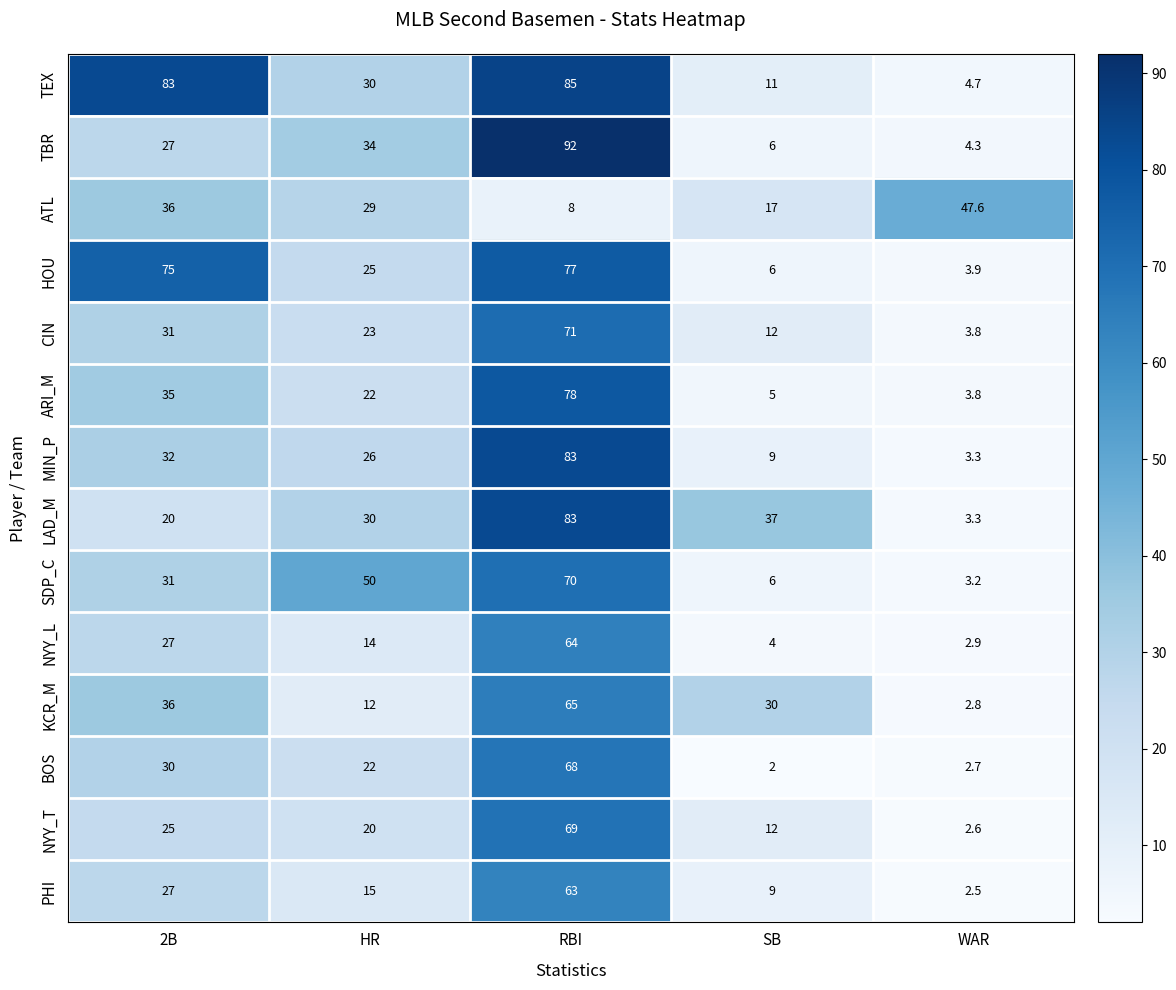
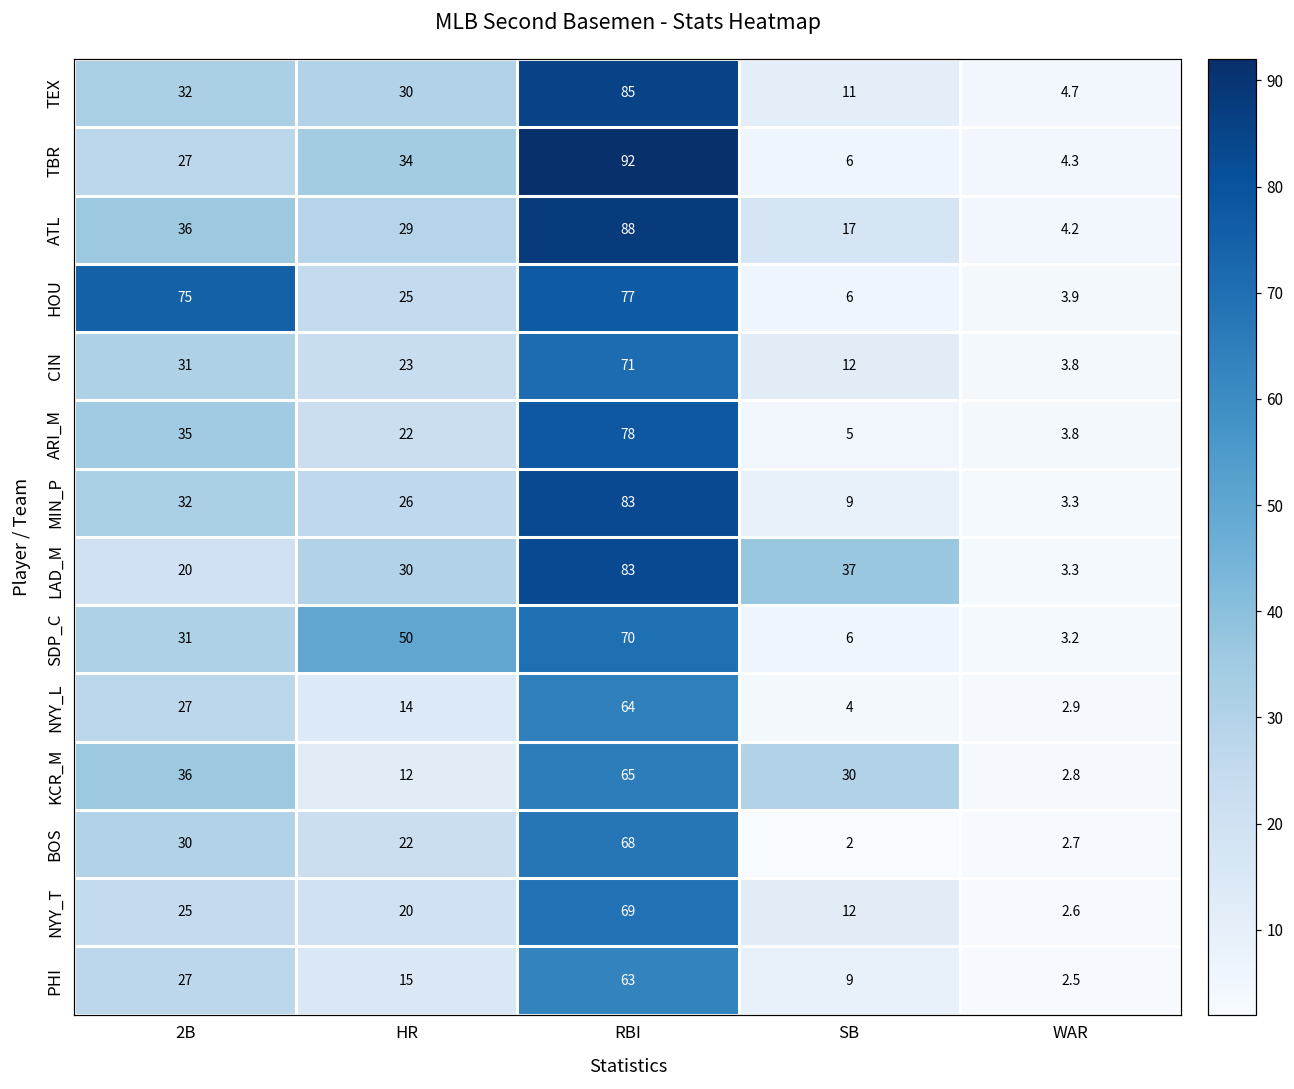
TEX, 2B: 83 -> 32
ATL, RBI: 8 -> 88
ATL, WAR: 47.6 -> 4.2
